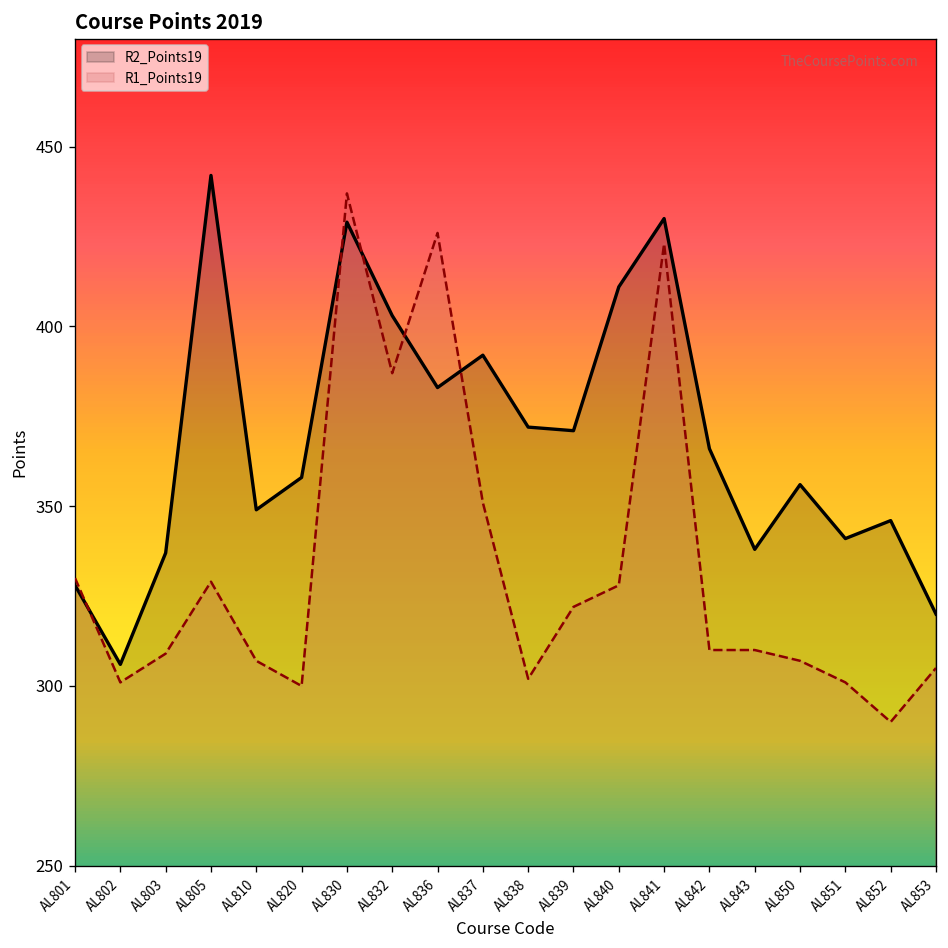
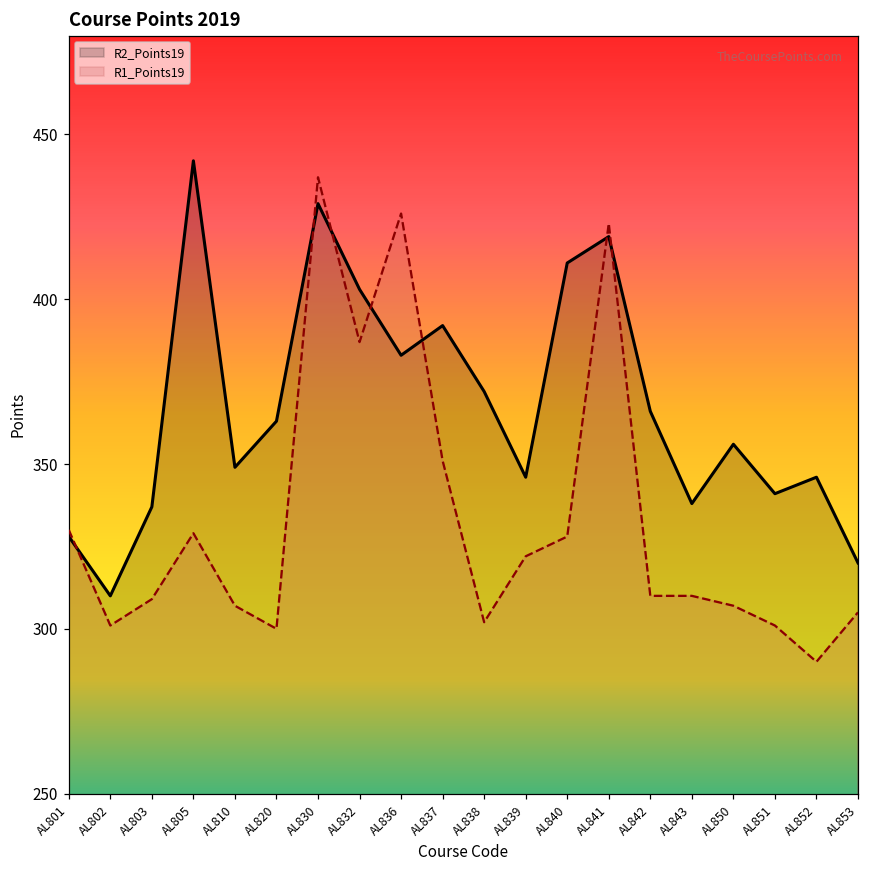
R2_Points19, AL802: 306 -> 310
R2_Points19, AL820: 358 -> 363
R2_Points19, AL839: 371 -> 346
R2_Points19, AL841: 430 -> 419
